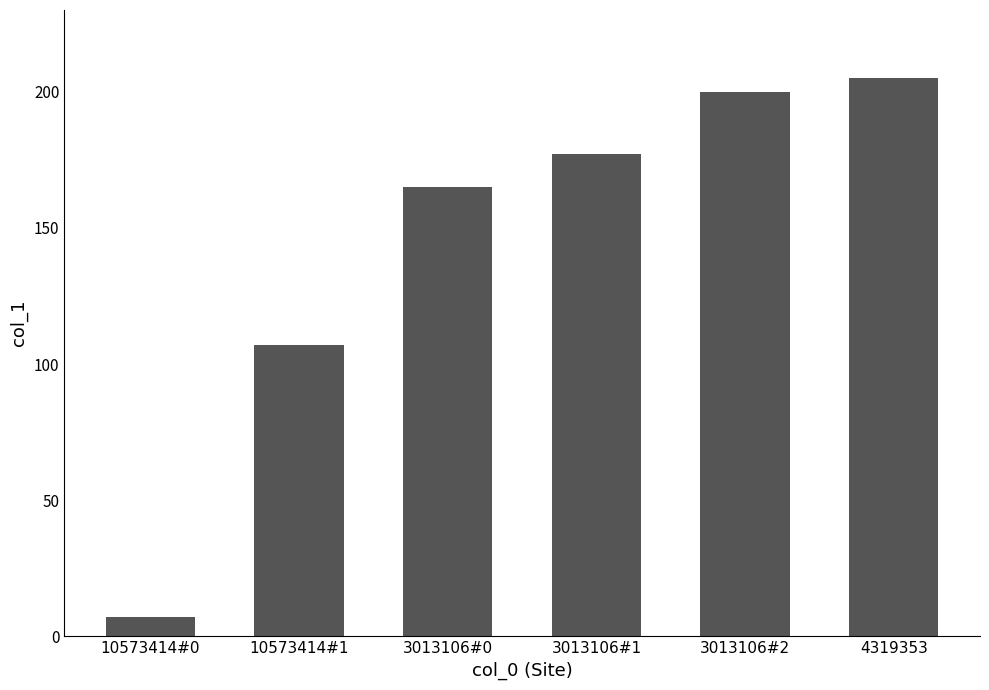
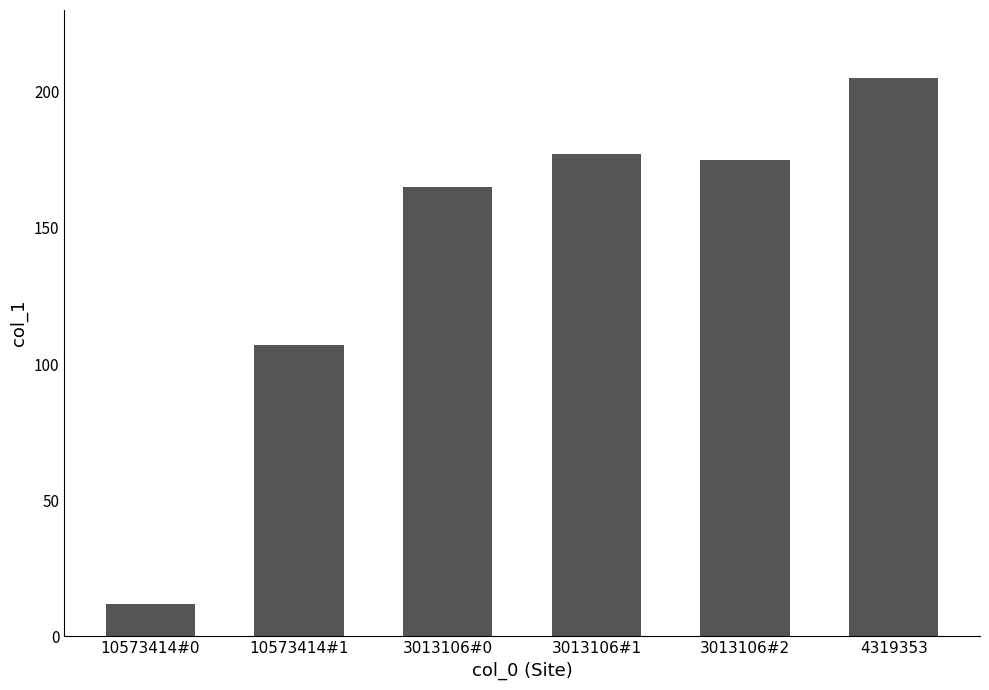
10573414#0: 7 -> 12
3013106#2: 200 -> 175
